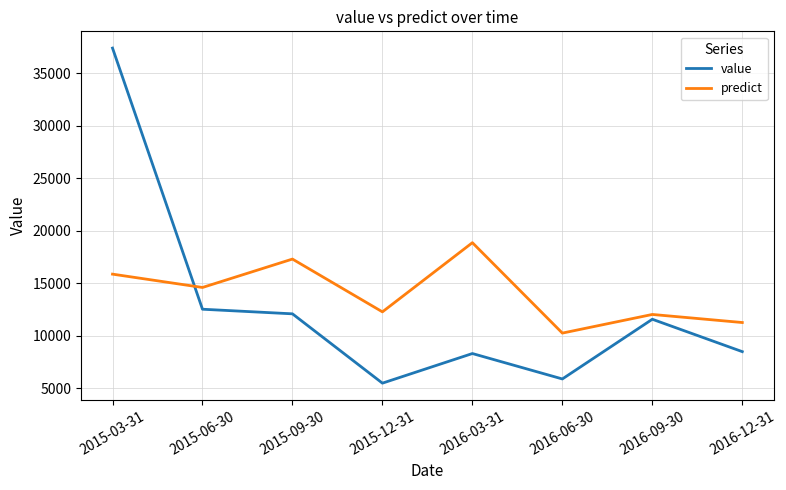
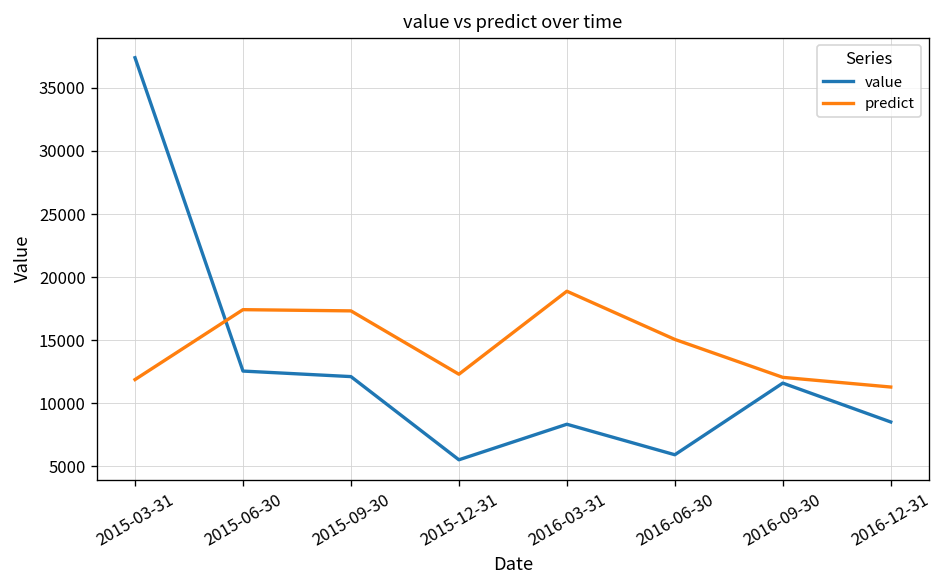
predict, 2015-03-31: 15900 -> 11900
predict, 2015-06-30: 14600 -> 17400
predict, 2016-06-30: 10300 -> 15000
